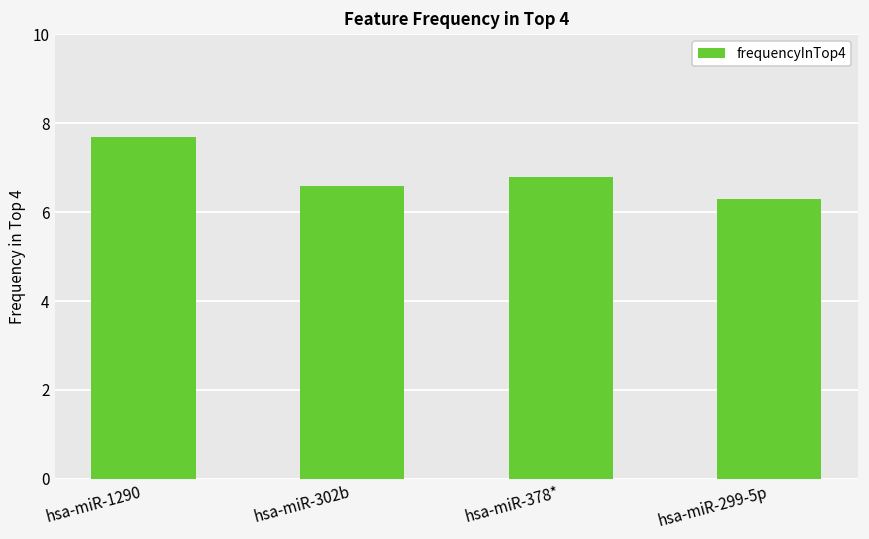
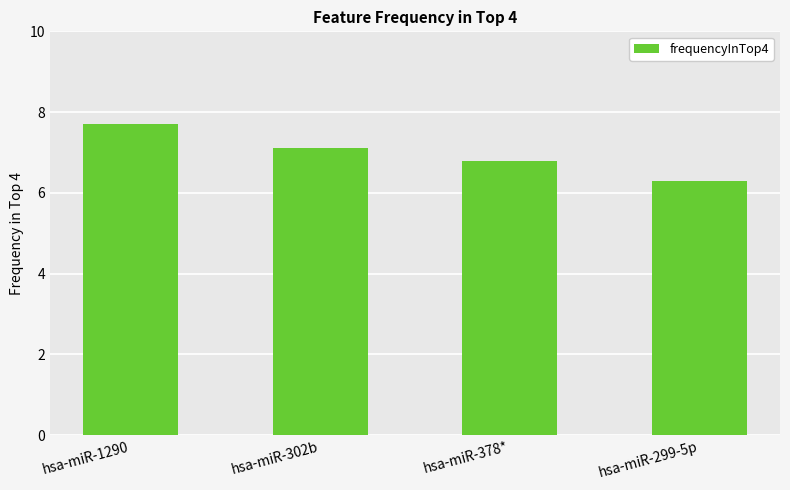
hsa-miR-302b: 6.6 -> 7.1
